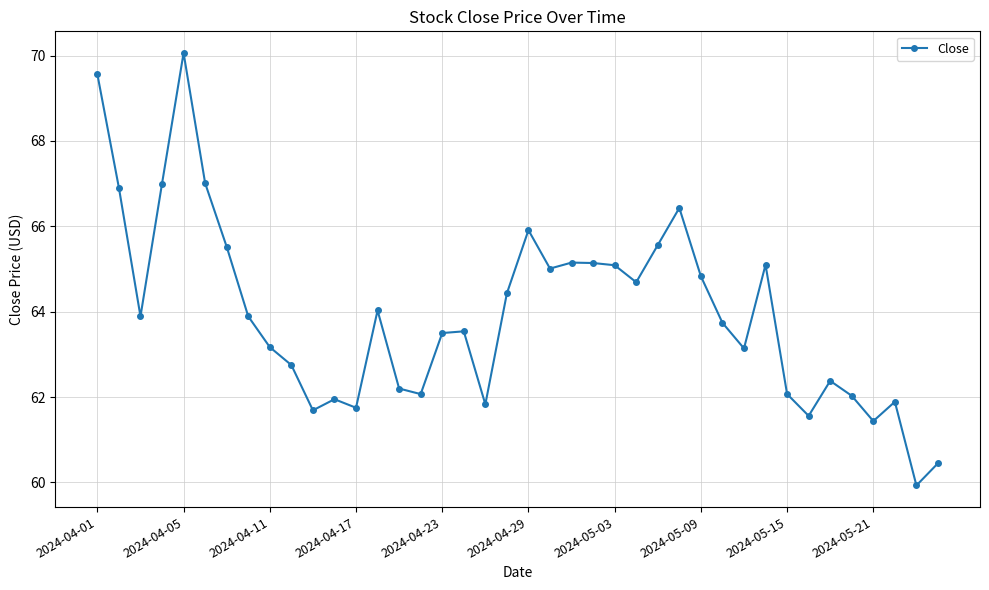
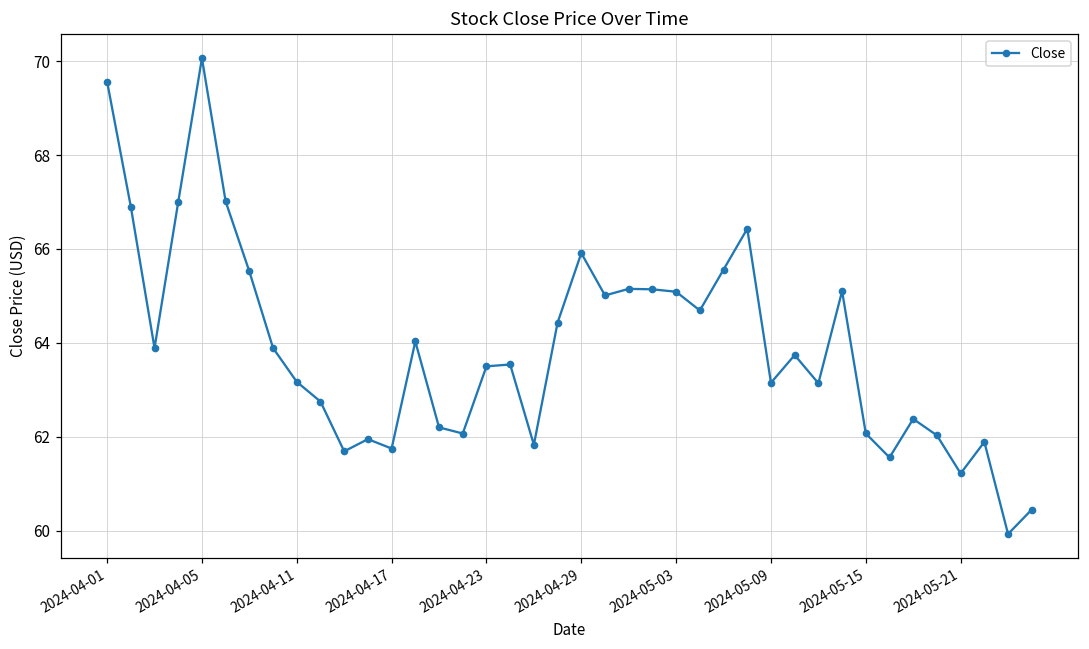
2024-05-09: 64.8 -> 63.2
2024-05-21: 61.4 -> 61.2
